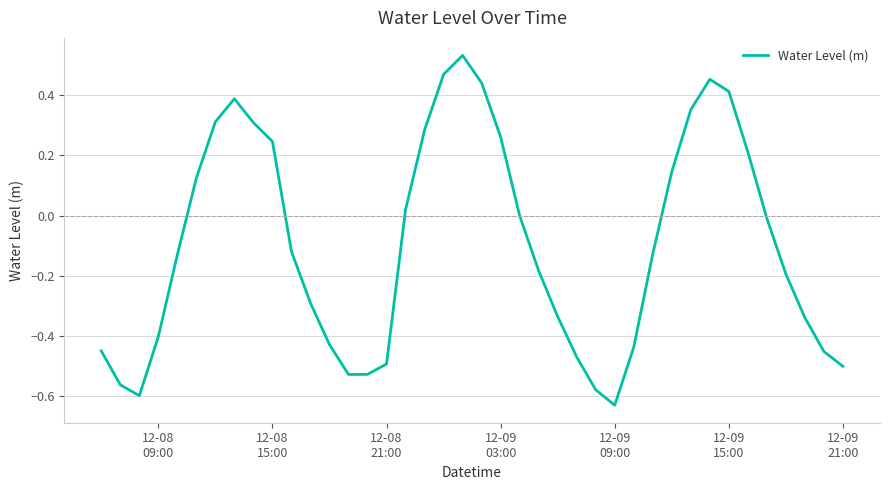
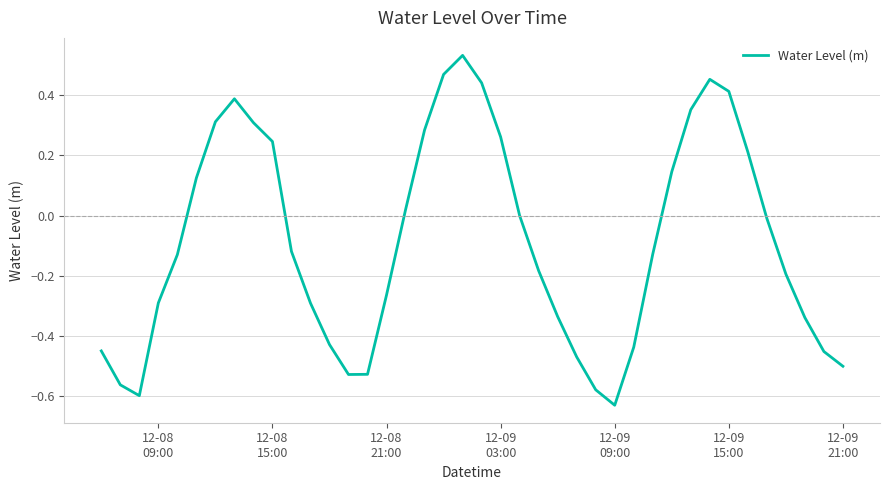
12-08 09:00: -0.40 -> -0.29
12-08 21:00: -0.49 -> -0.26
